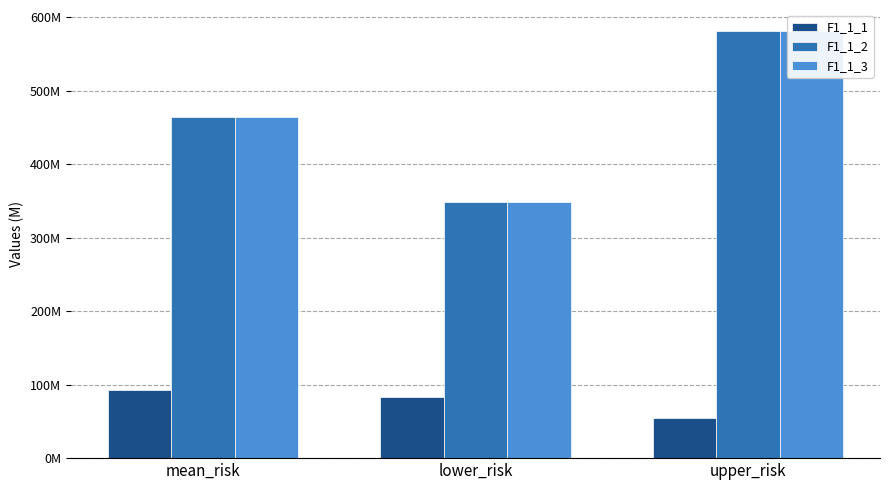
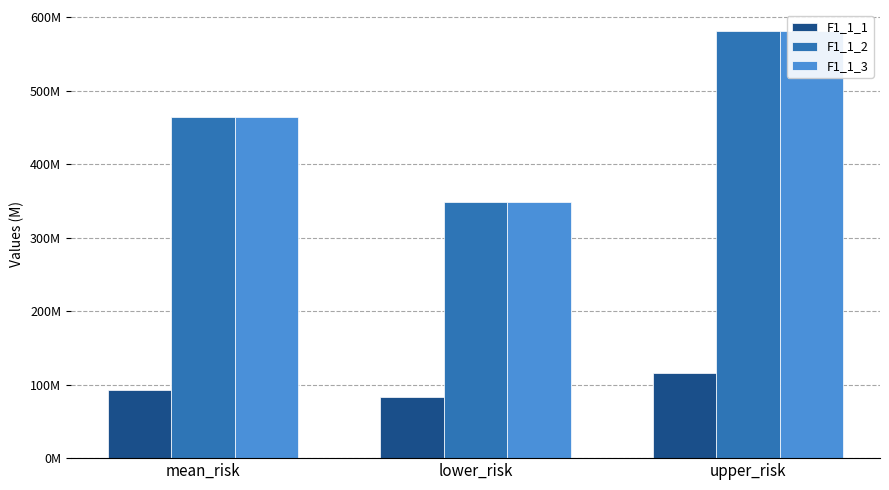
F1_1_1, upper_risk: 50000000 -> 120000000
